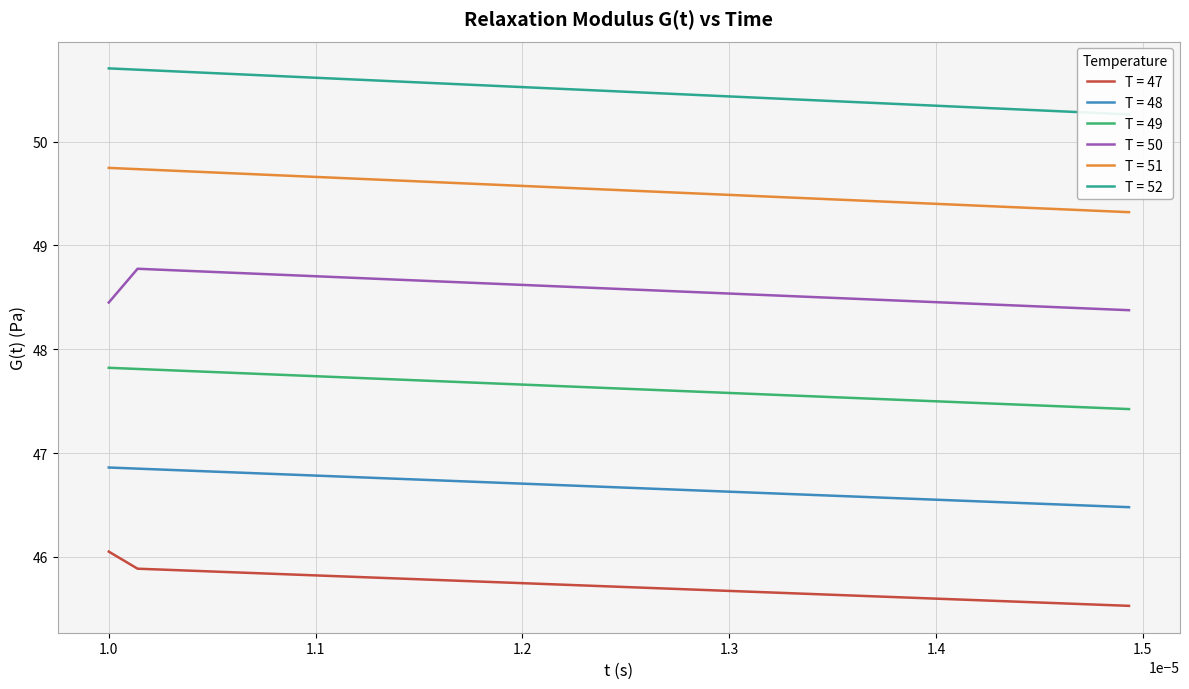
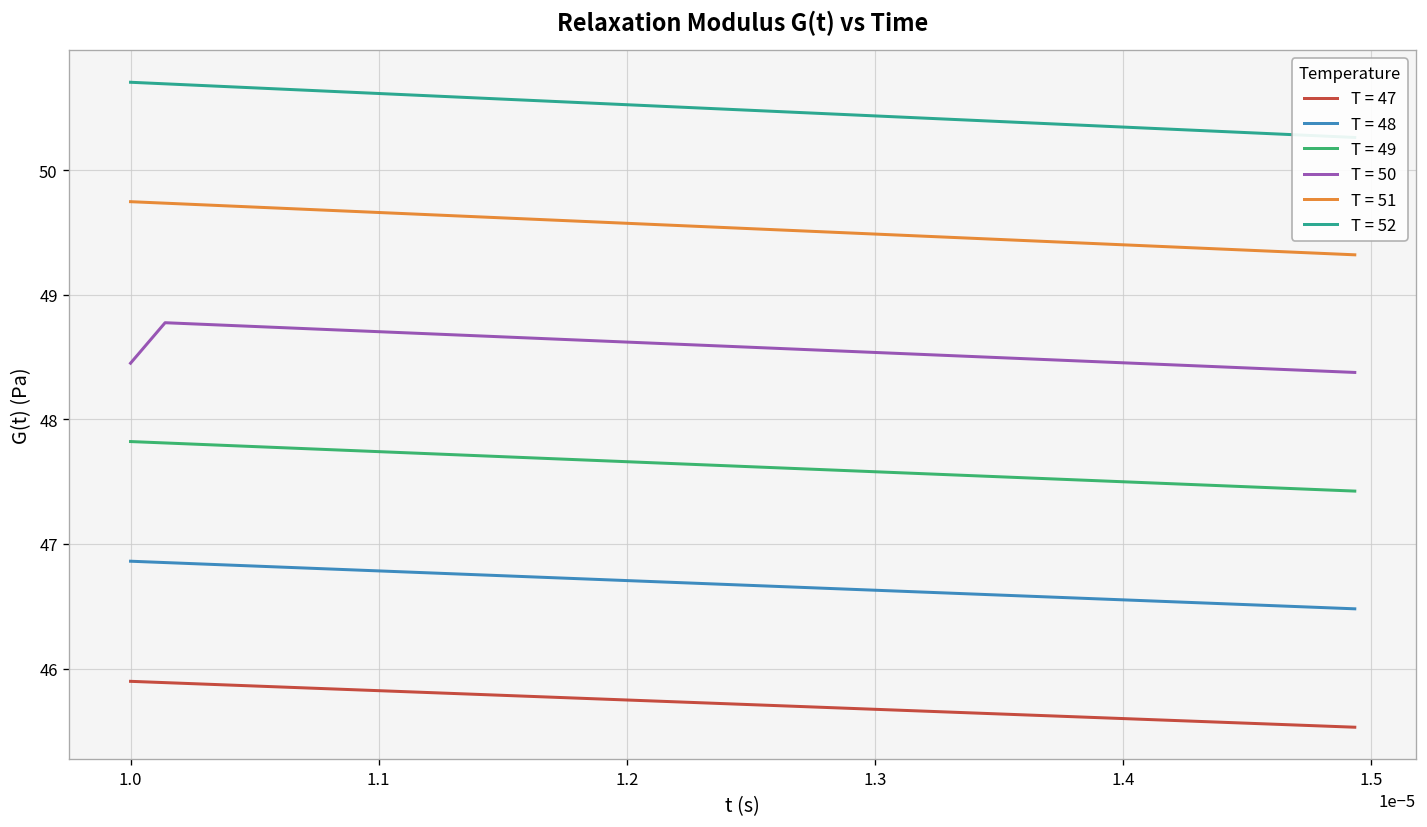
T = 47, 1.0: 46.05 -> 45.90
